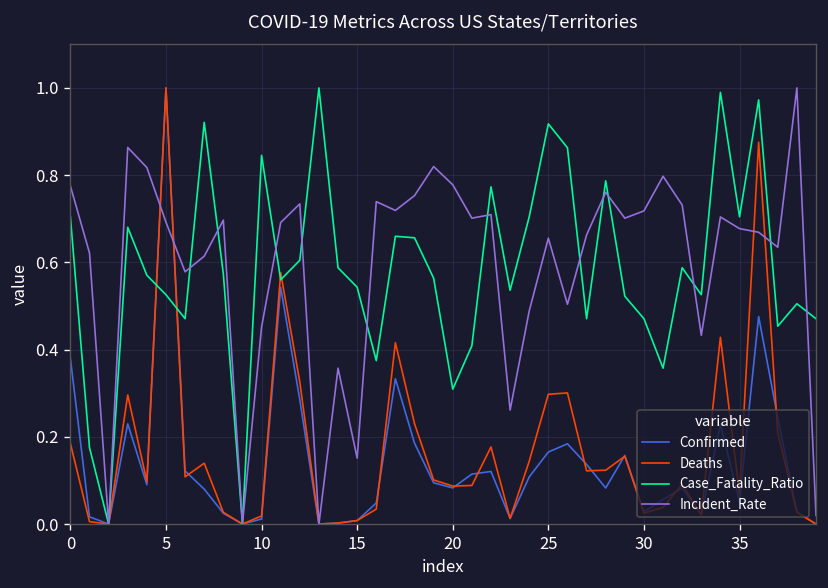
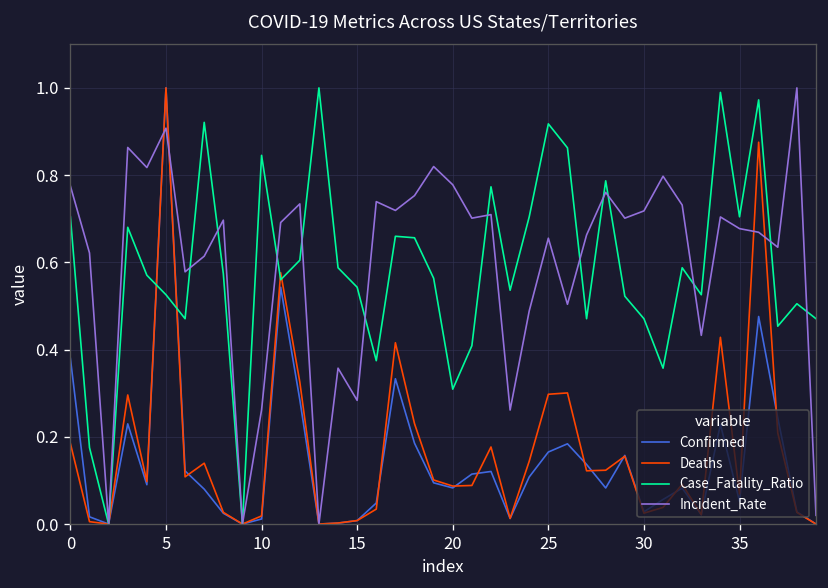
Incident_Rate, 5: 0.69 -> 0.91
Incident_Rate, 10: 0.45 -> 0.26
Incident_Rate, 15: 0.15 -> 0.28
